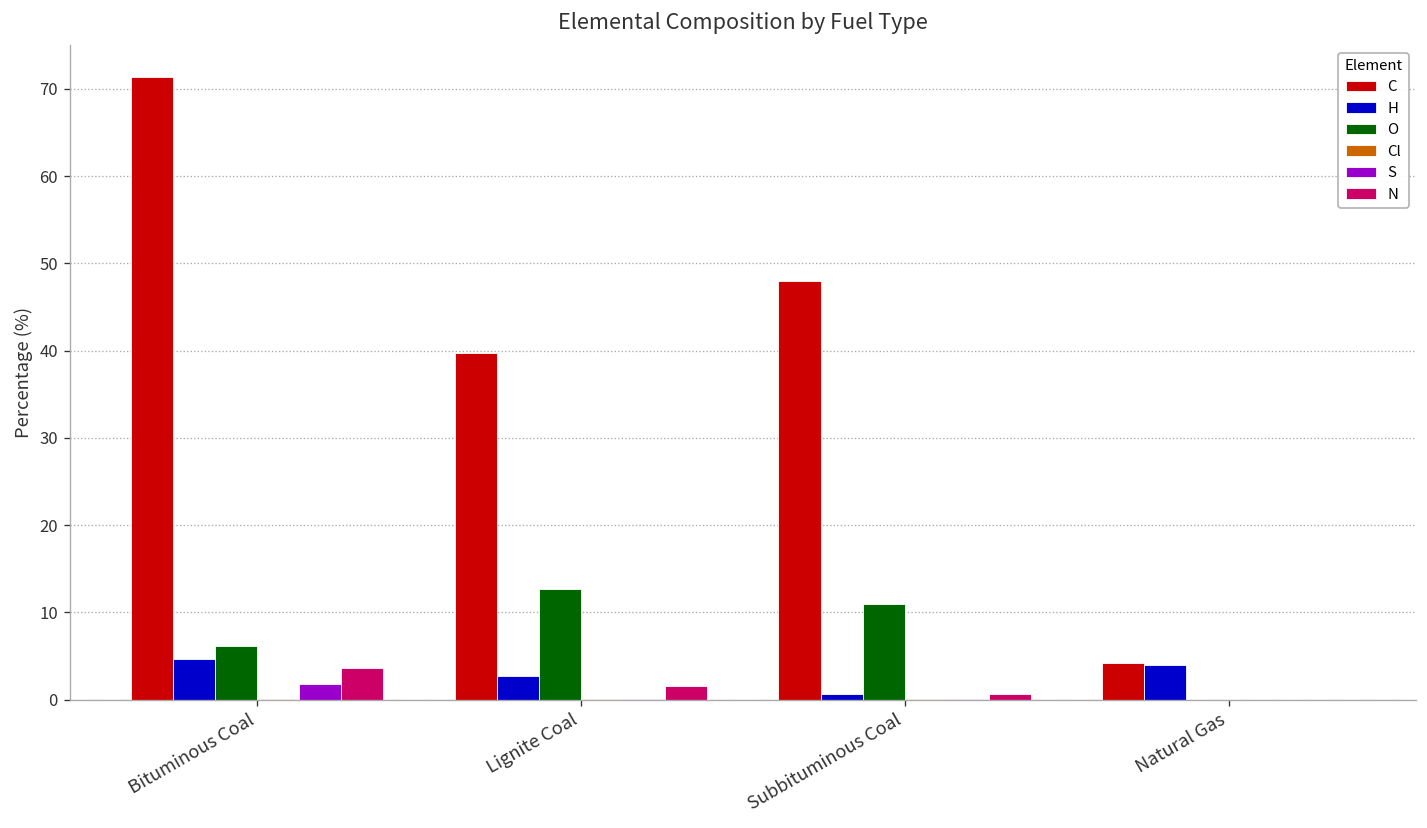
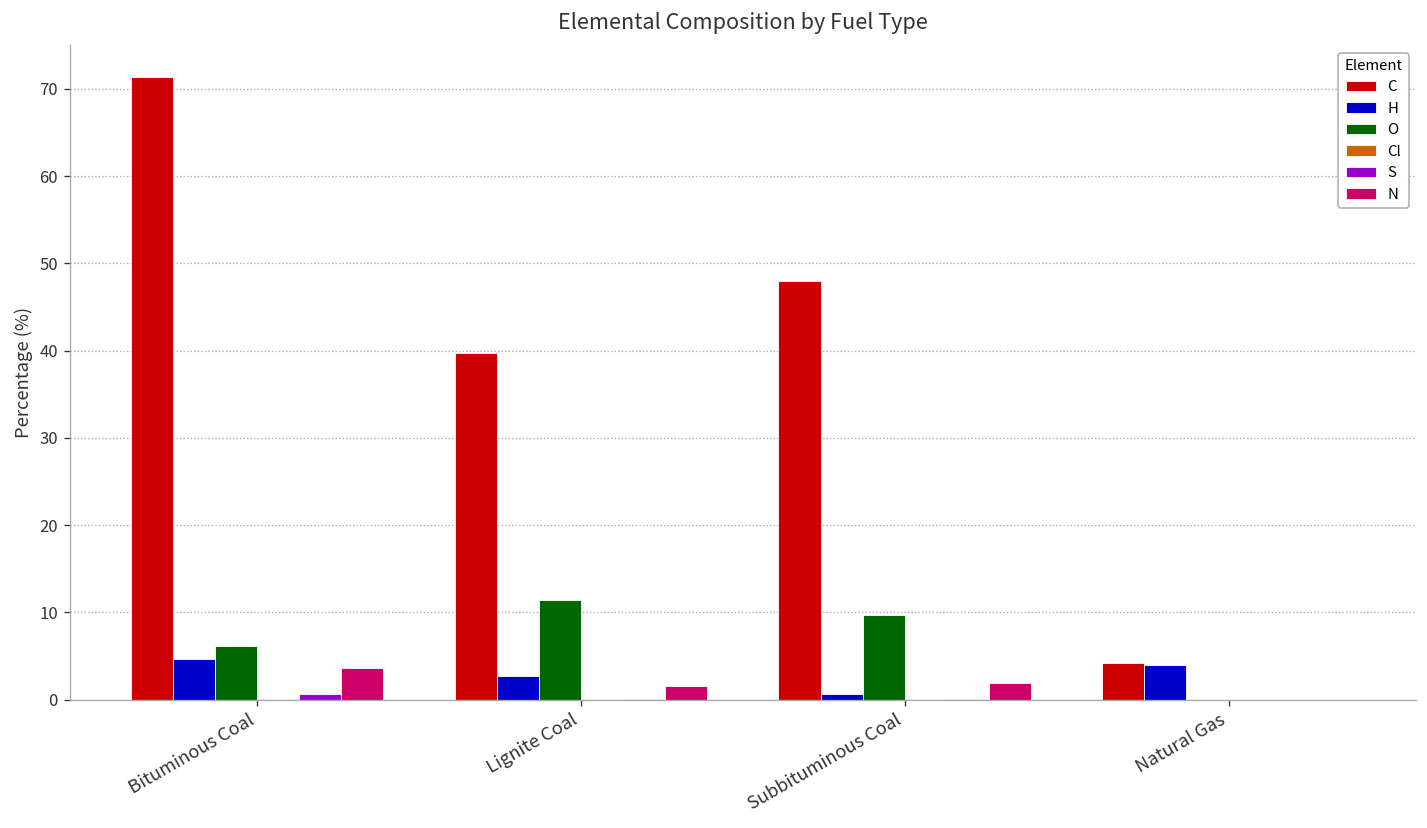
S, Bituminous Coal: 2 -> 1
O, Lignite Coal: 13 -> 11
O, Subbituminous Coal: 11 -> 10
N, Subbituminous Coal: 1 -> 2
